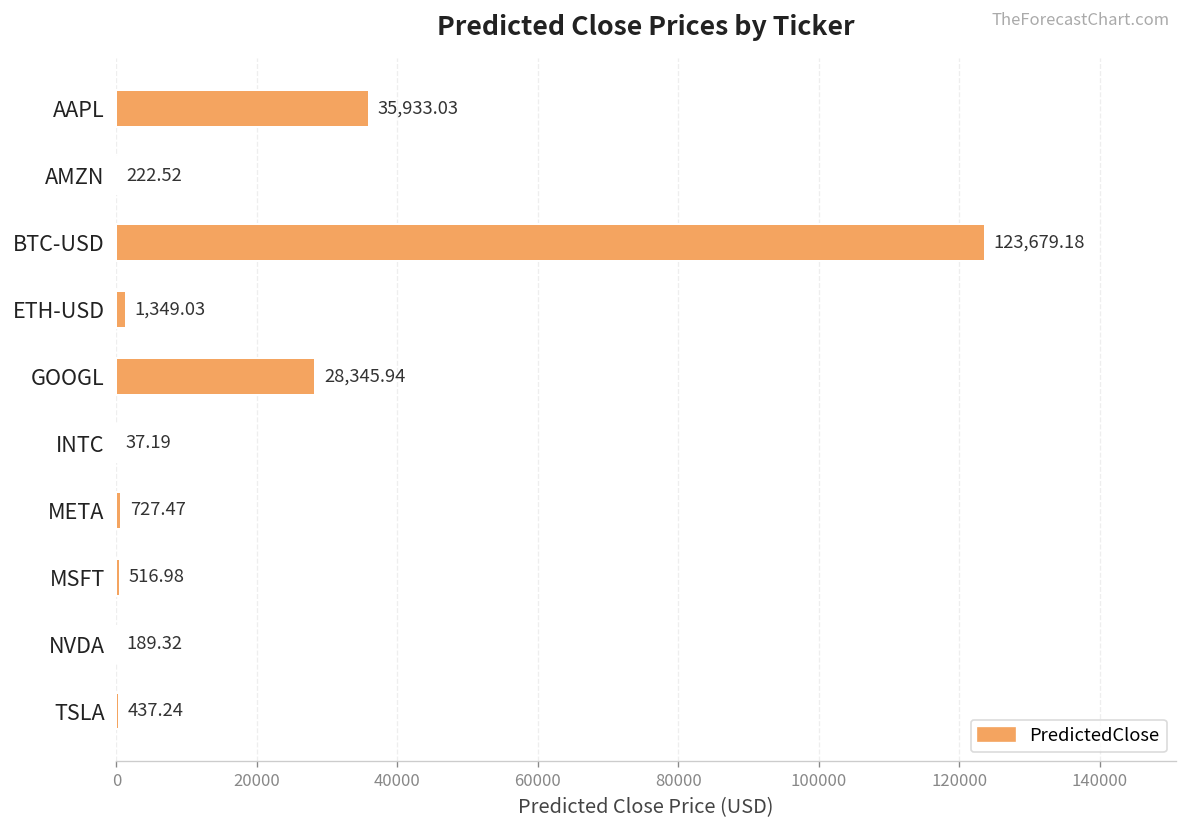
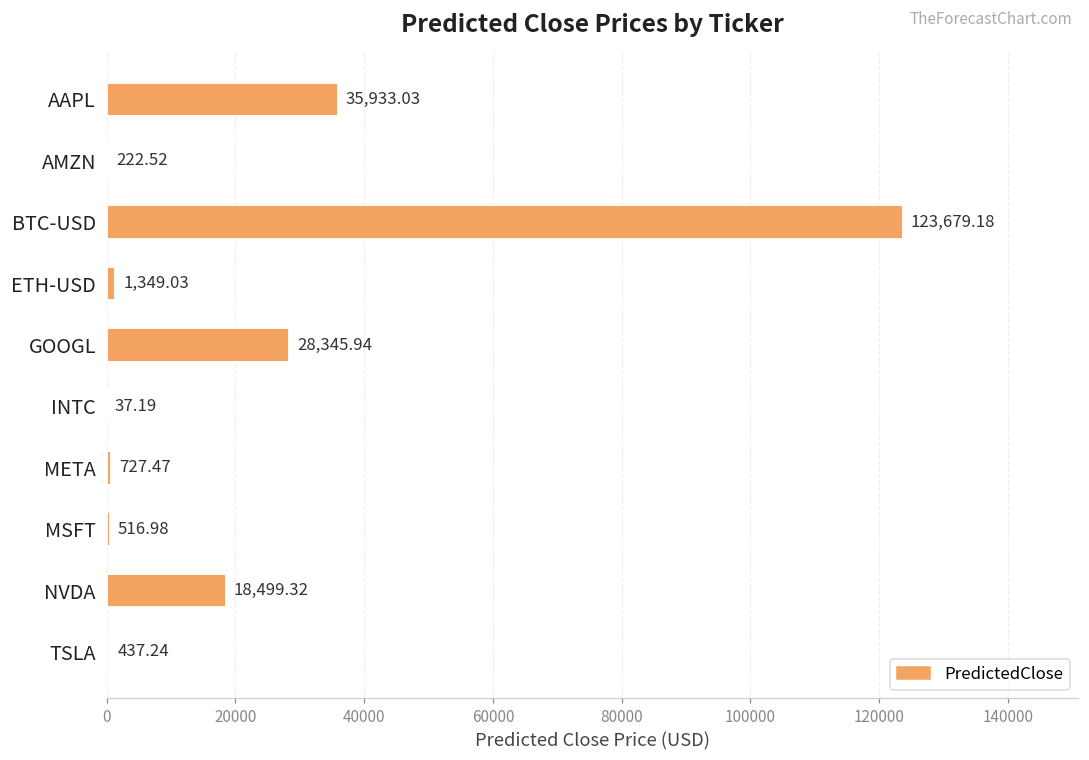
NVDA: 189.32 -> 18,499.32
